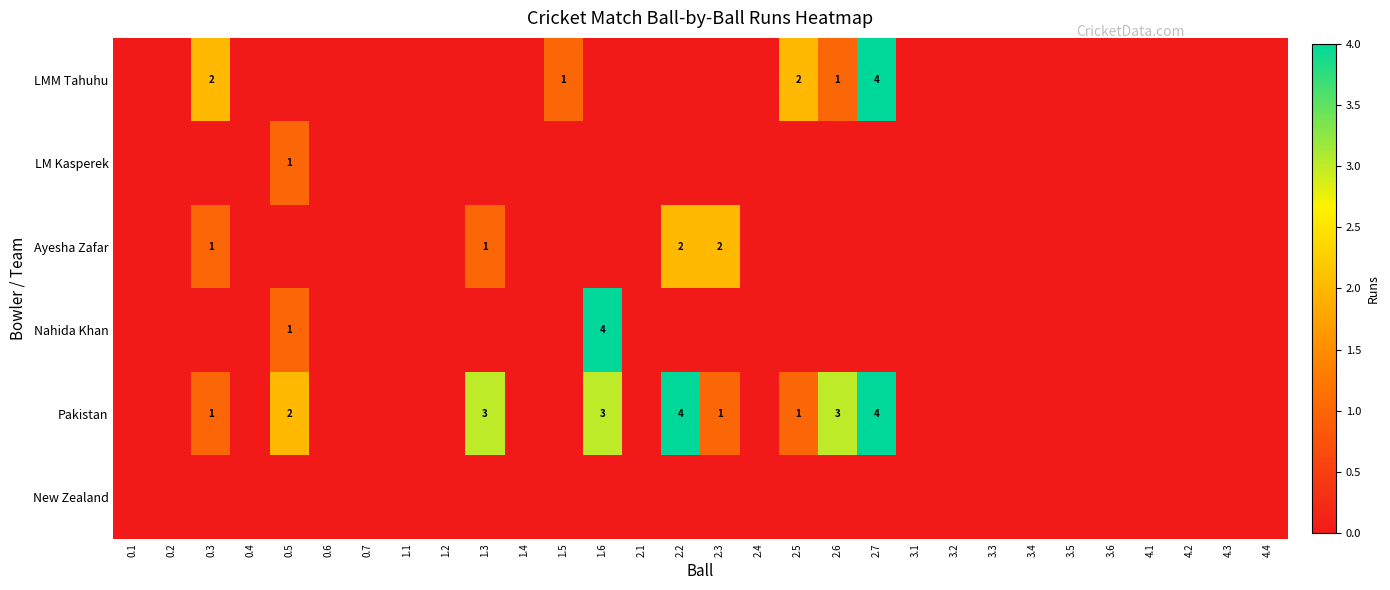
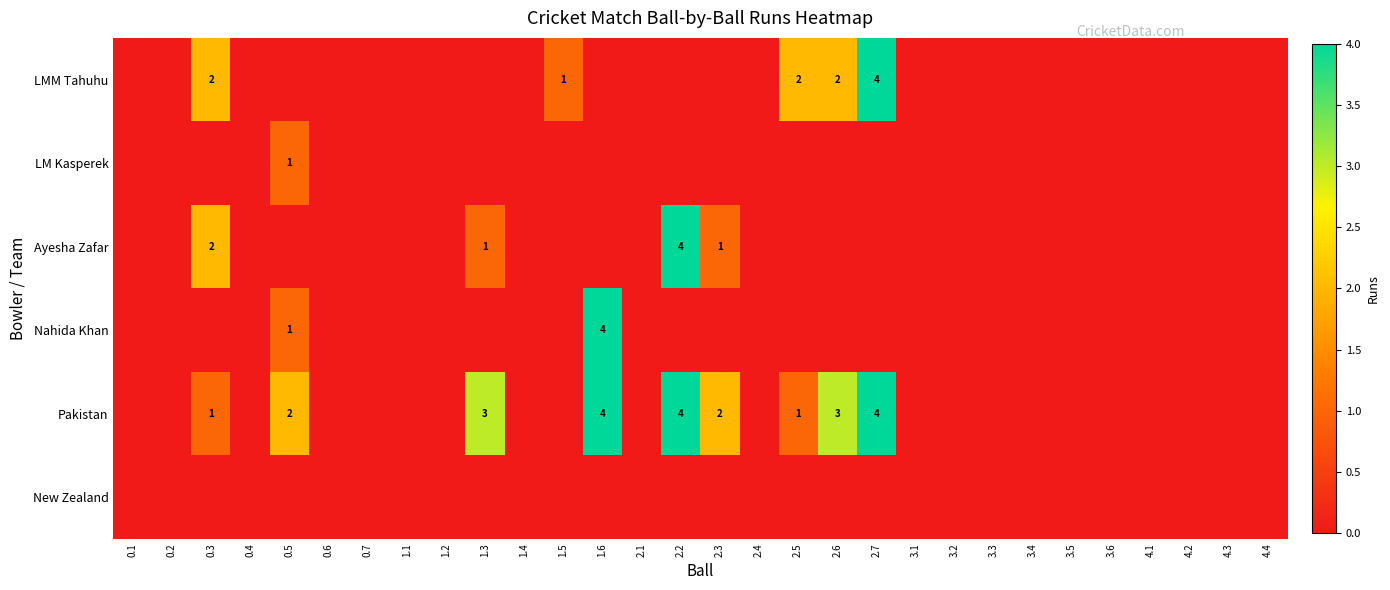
LMM Tahuhu, 2.6: 1 -> 2
Ayesha Zafar, 0.3: 1 -> 2
Ayesha Zafar, 2.2: 2 -> 4
Ayesha Zafar, 2.3: 2 -> 1
Pakistan, 1.6: 3 -> 4
Pakistan, 2.3: 1 -> 2
